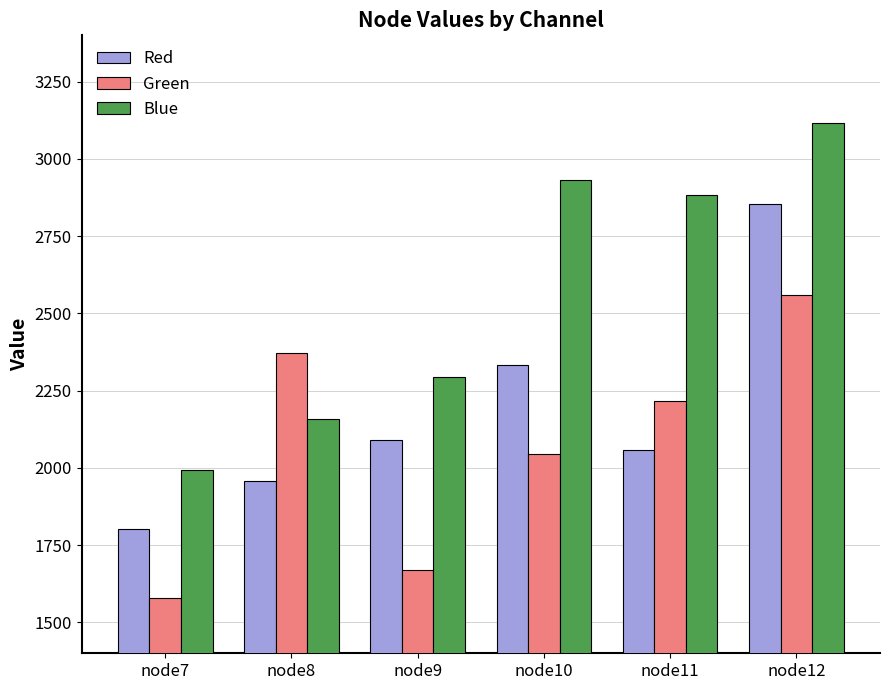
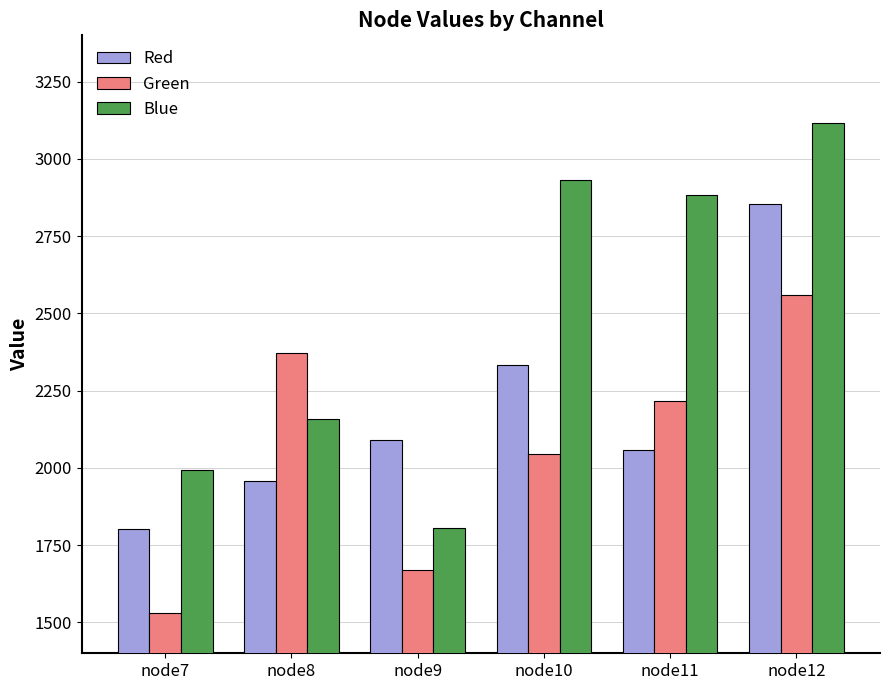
Green, node7: 1580 -> 1530
Blue, node9: 2290 -> 1810
